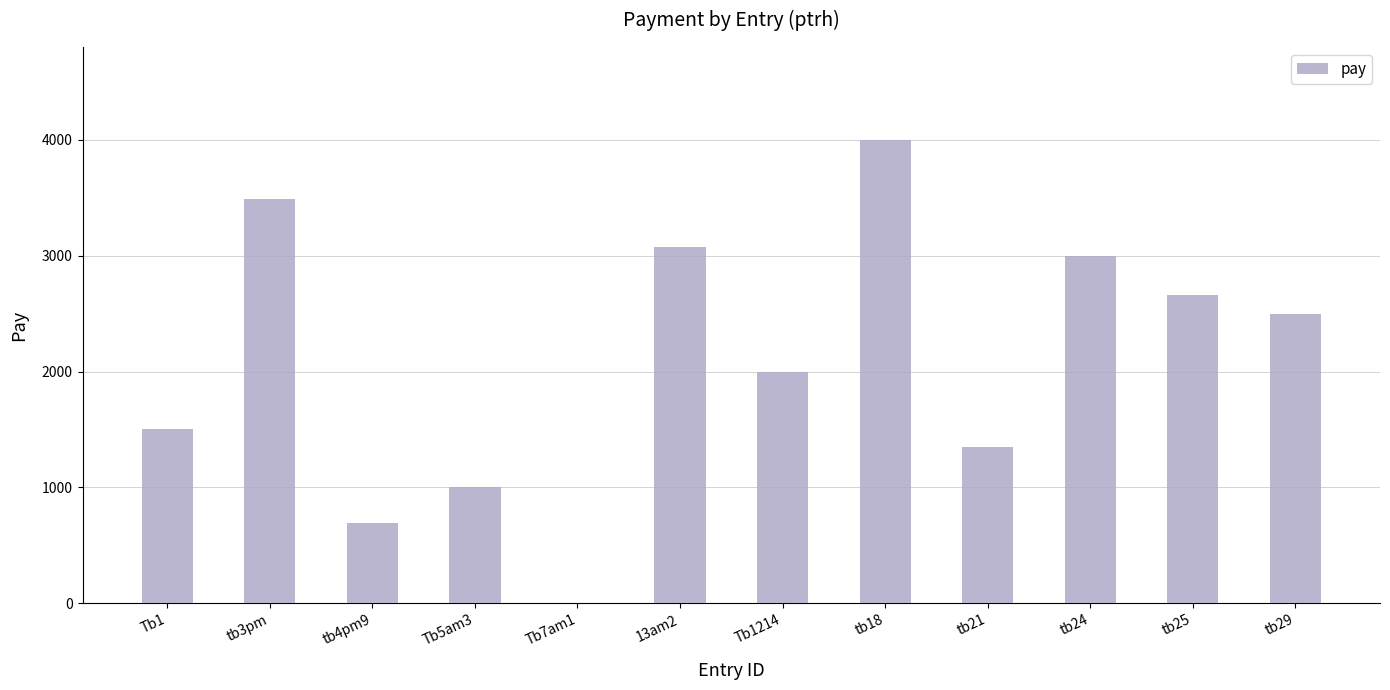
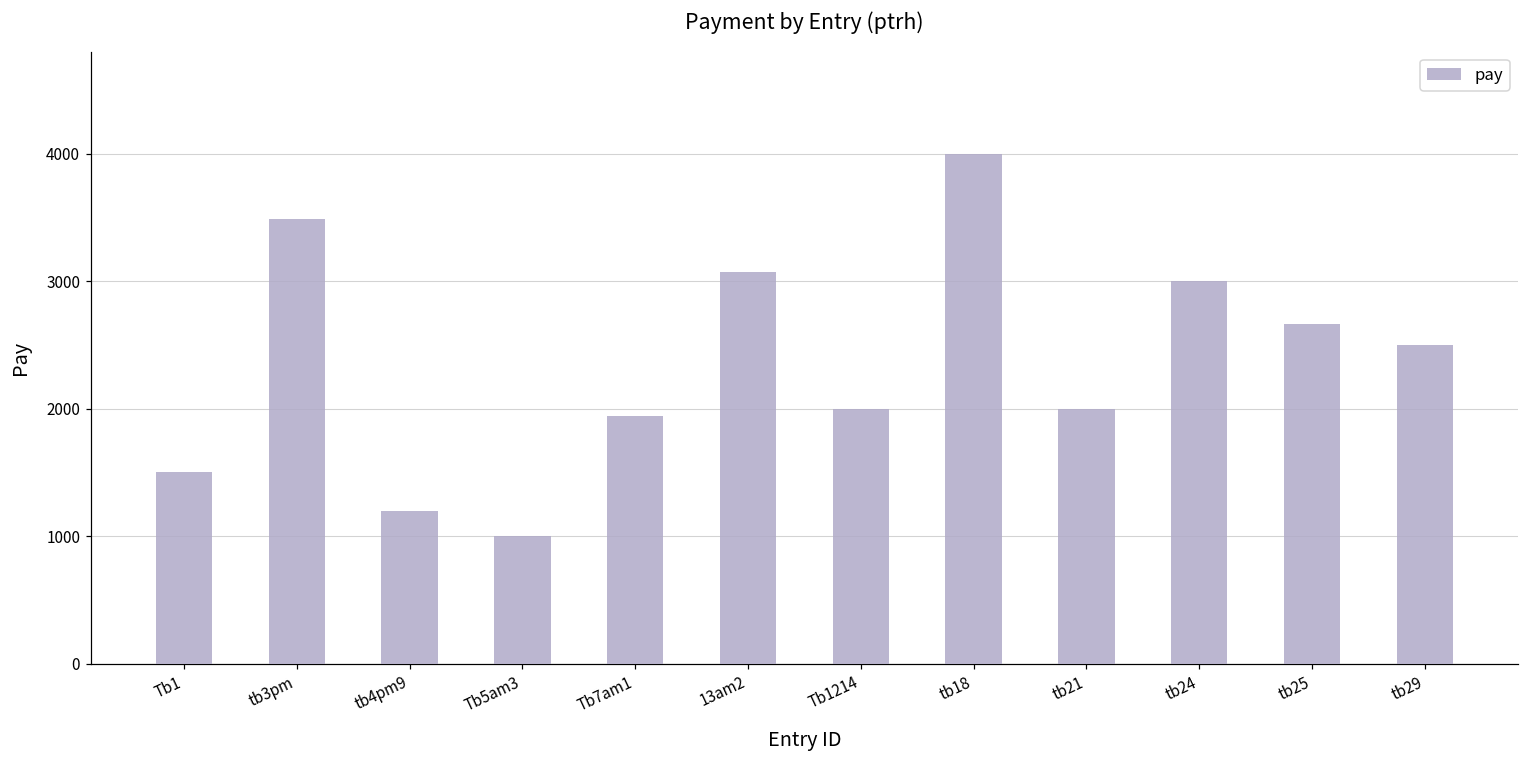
tb4pm9: 700 -> 1200
Tb7am1: 0 -> 1940
tb21: 1350 -> 2000
